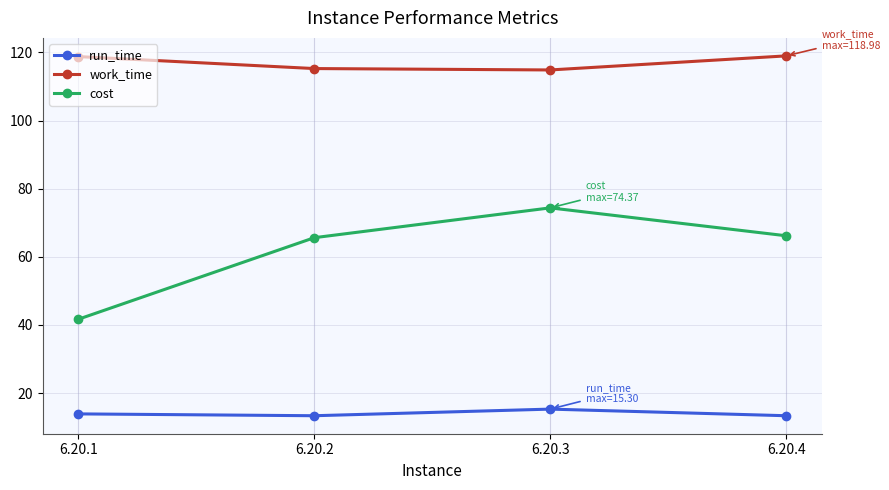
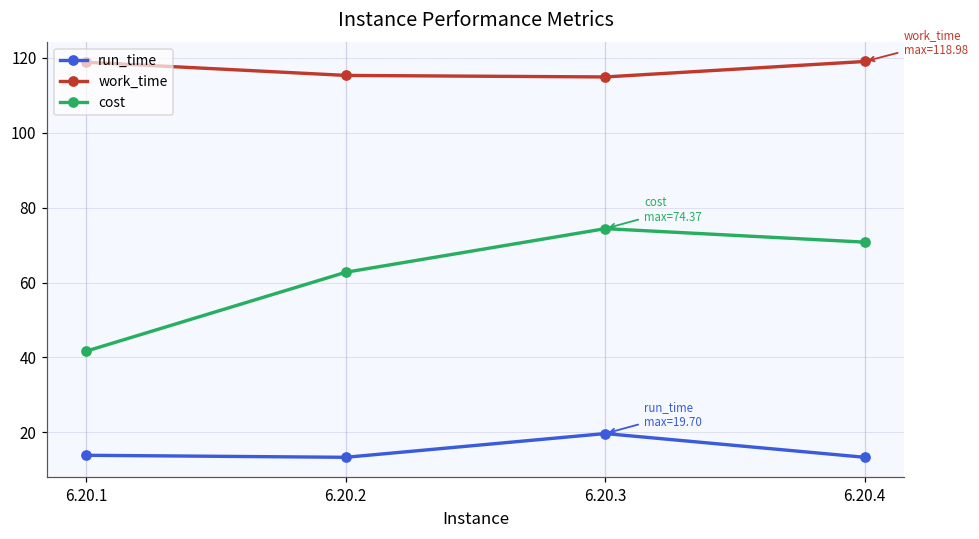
cost, 6.20.2: 66 -> 63
run_time, 6.20.3: 15.30 -> 19.70
cost, 6.20.4: 66 -> 71
